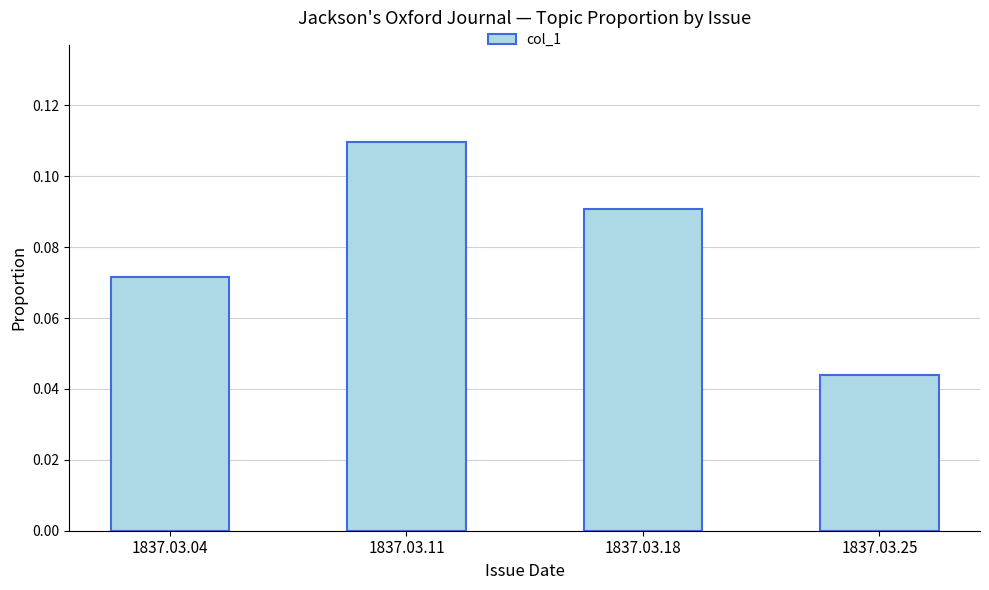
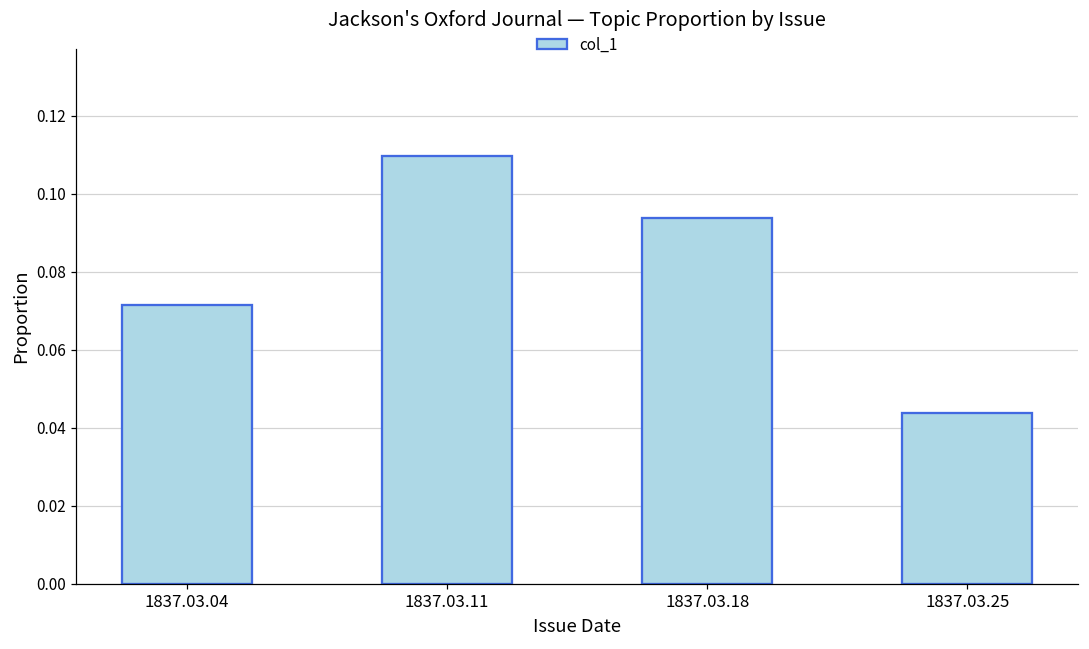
1837.03.18: 0.091 -> 0.094
